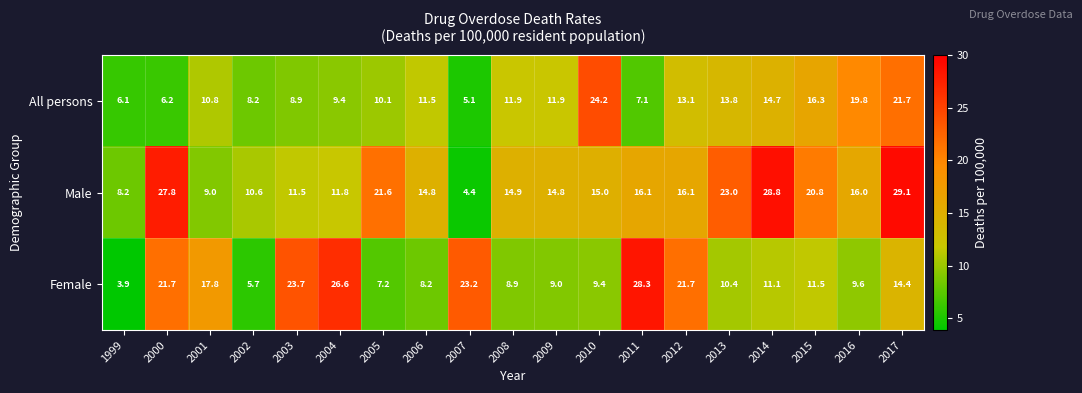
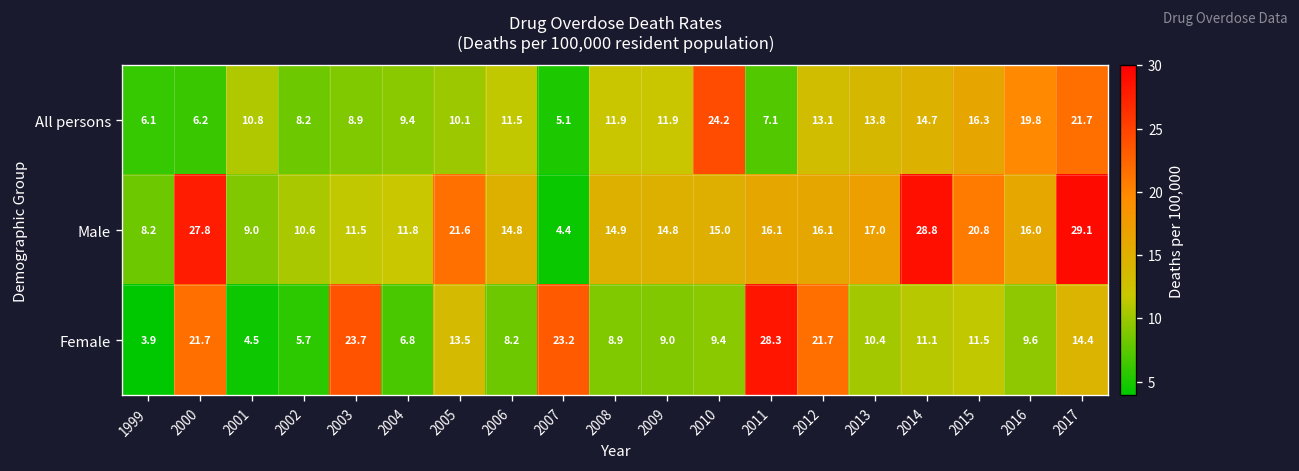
Male, 2013: 23.0 -> 17.0
Female, 2001: 17.8 -> 4.5
Female, 2004: 26.6 -> 6.8
Female, 2005: 7.2 -> 13.5
